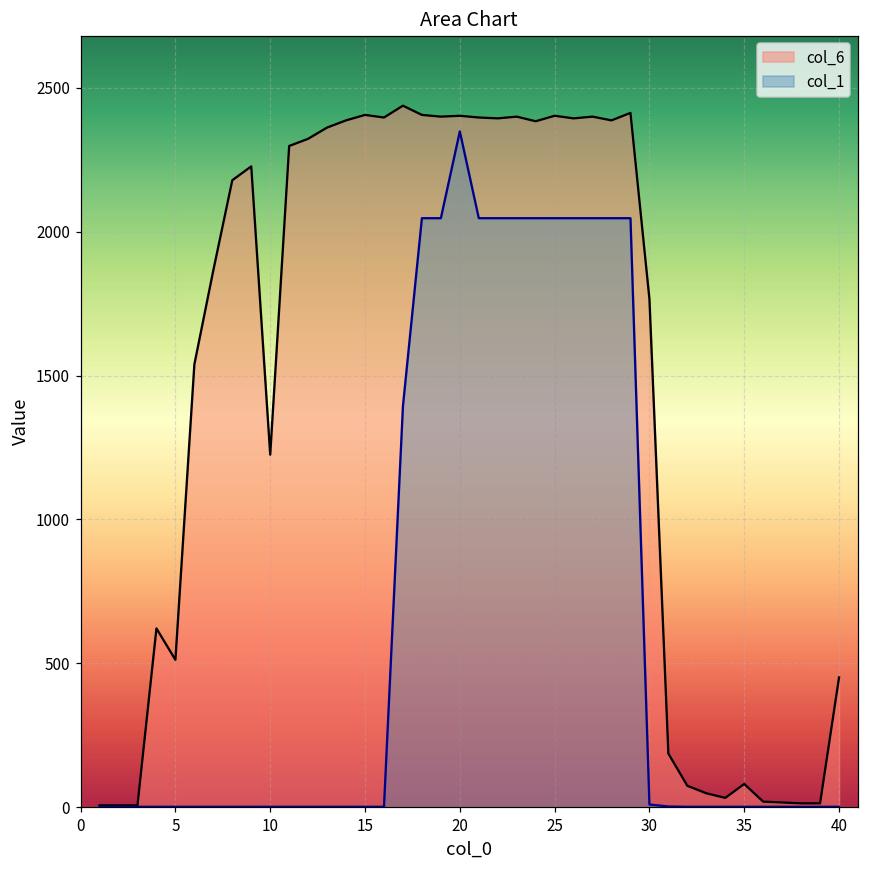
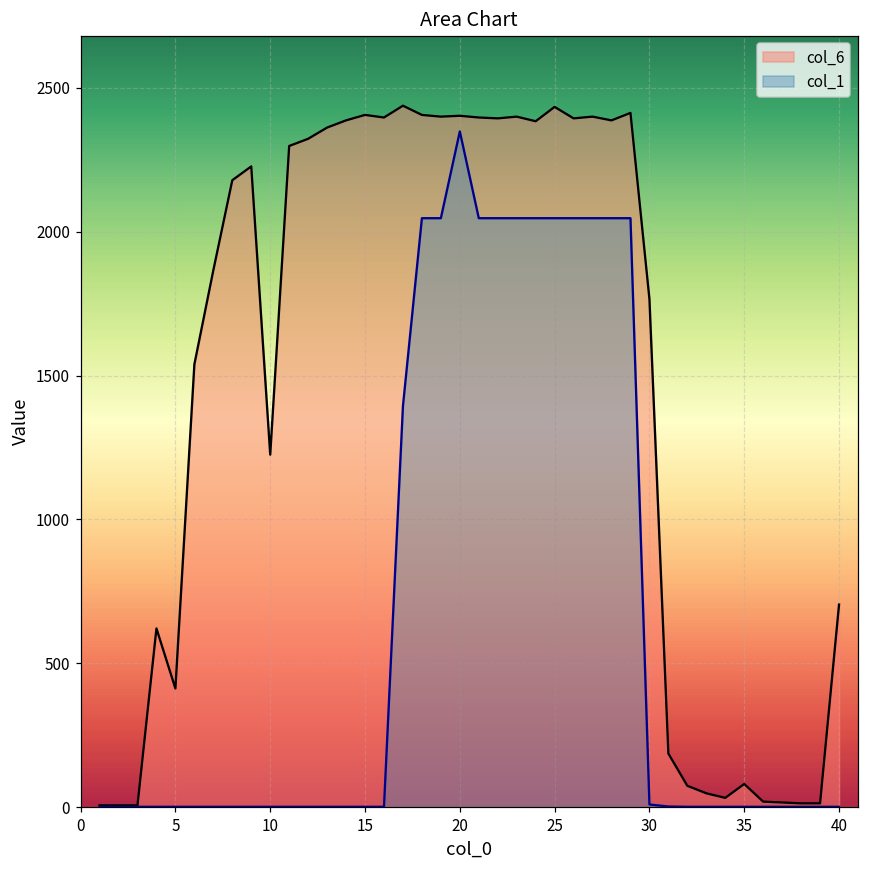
col_6, 5: 510 -> 410
col_6, 25: 2400 -> 2430
col_6, 40: 450 -> 700
